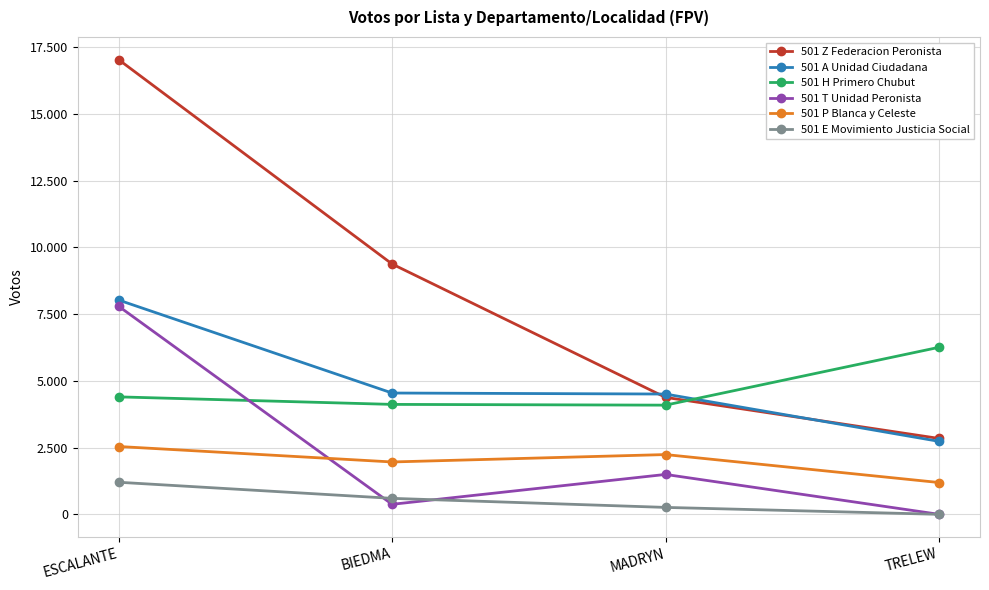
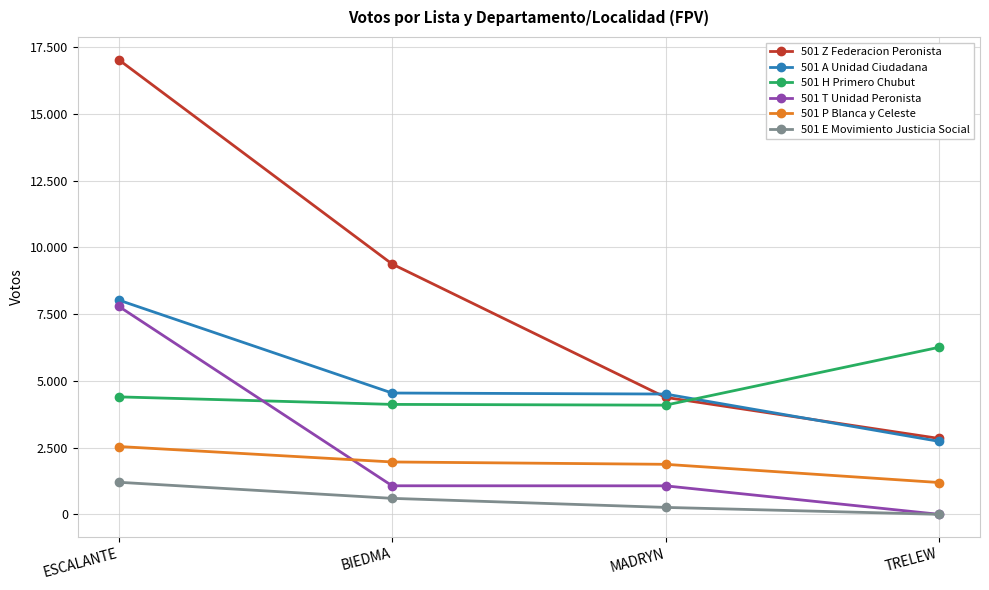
501 T Unidad Peronista, BIEDMA: 0.4 -> 1.1
501 T Unidad Peronista, MADRYN: 1.5 -> 1.1
501 P Blanca y Celeste, MADRYN: 2.2 -> 1.9
